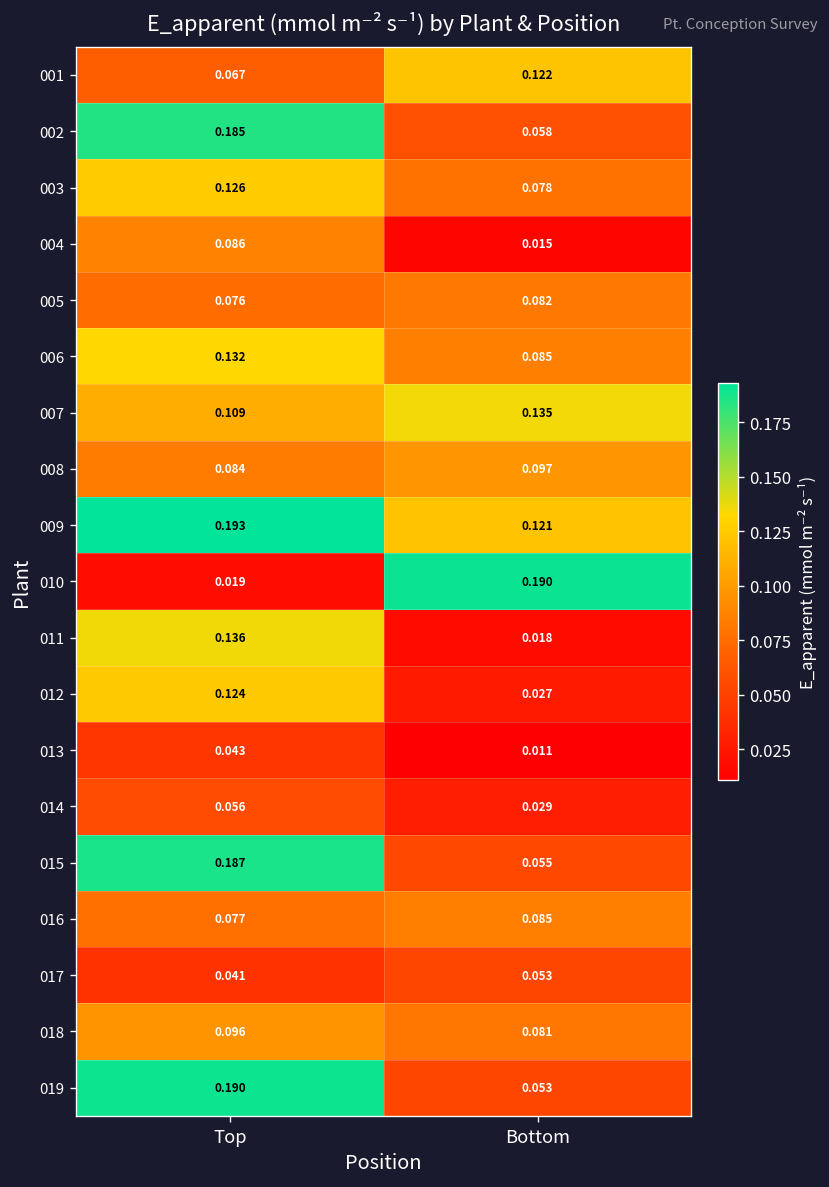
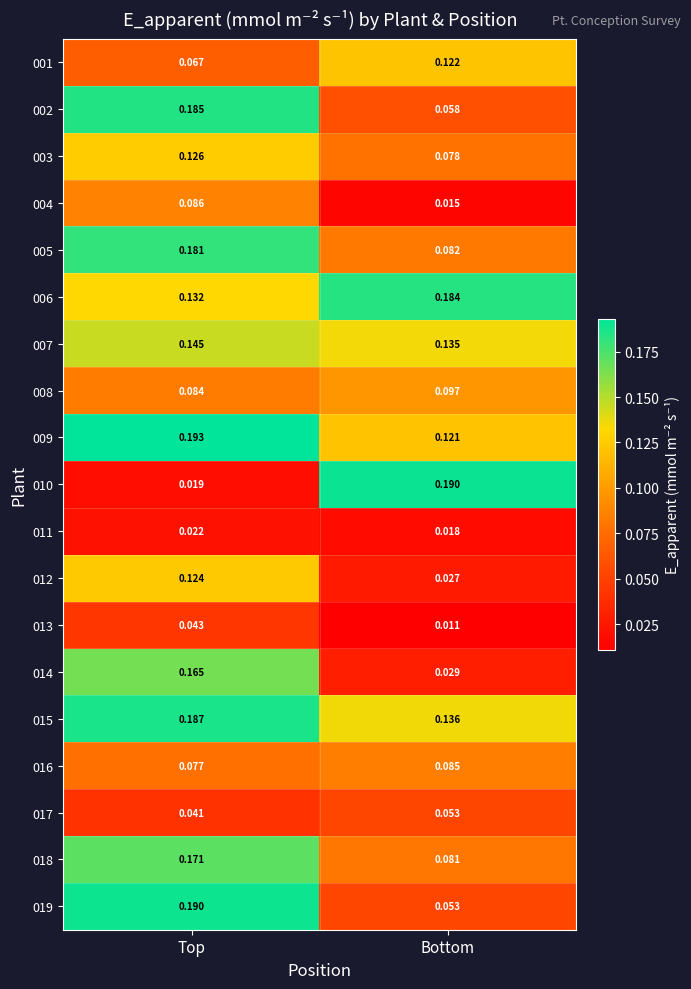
005, Top: 0.076 -> 0.181
006, Bottom: 0.085 -> 0.184
007, Top: 0.109 -> 0.145
011, Top: 0.136 -> 0.022
014, Top: 0.056 -> 0.165
015, Bottom: 0.055 -> 0.136
018, Top: 0.096 -> 0.171
